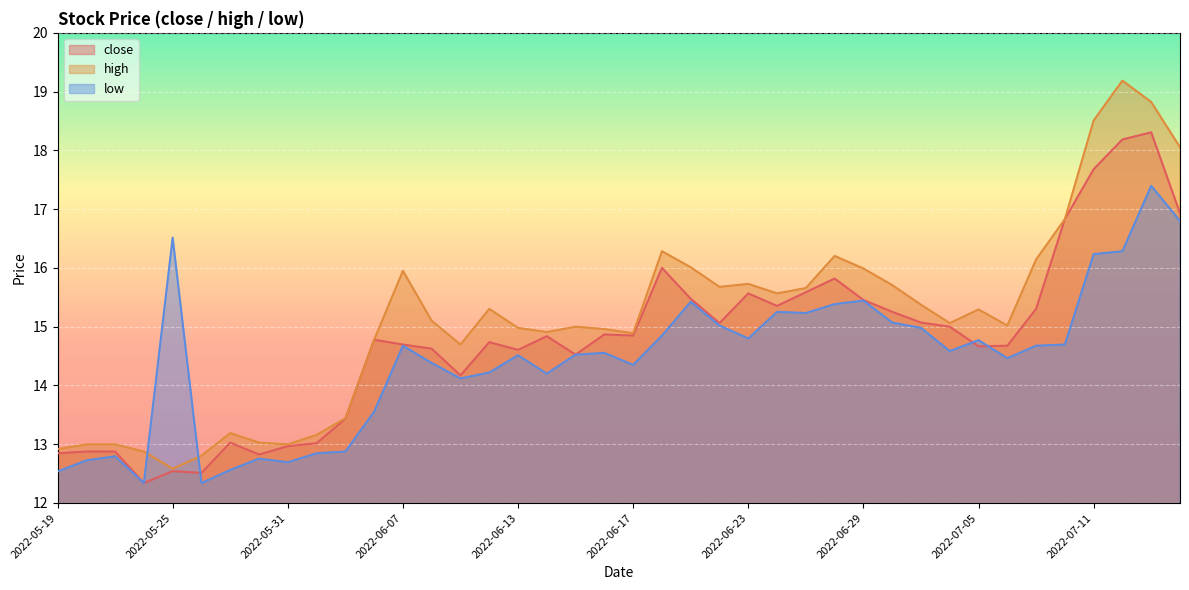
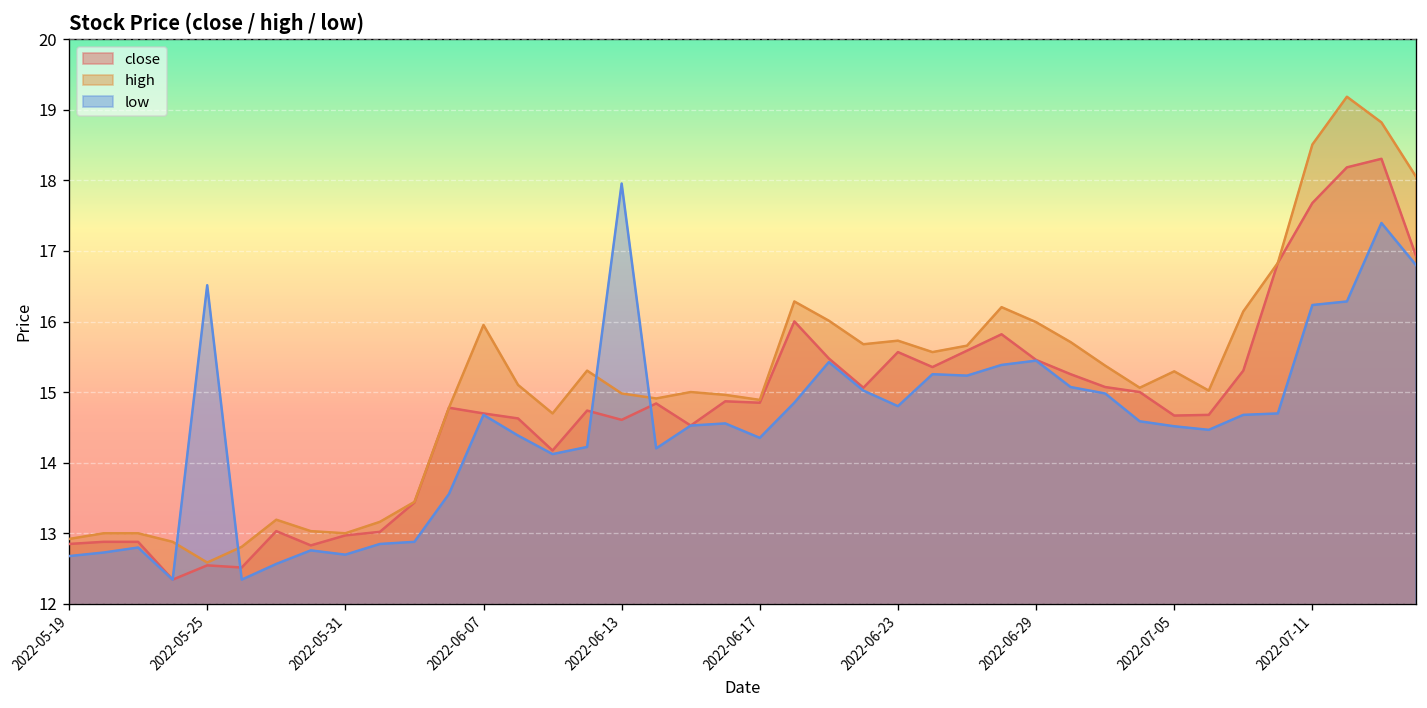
low, 2022-05-19: 12.5 -> 12.7
low, 2022-06-13: 14.5 -> 18.0
low, 2022-07-05: 14.8 -> 14.5
